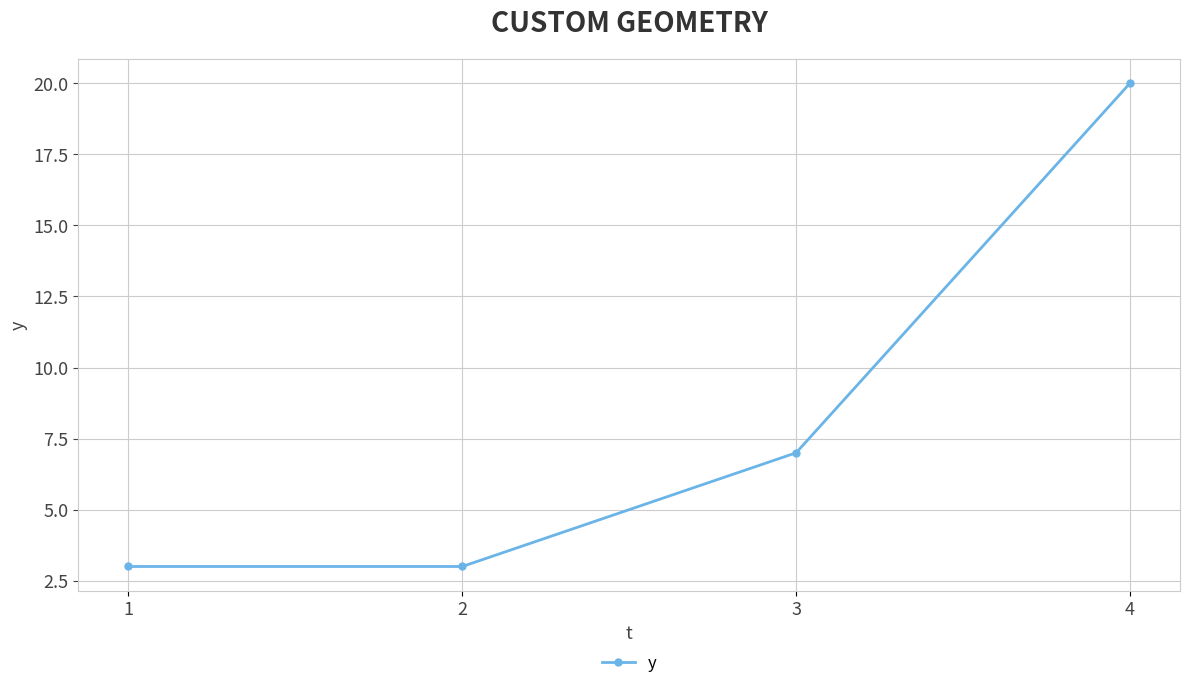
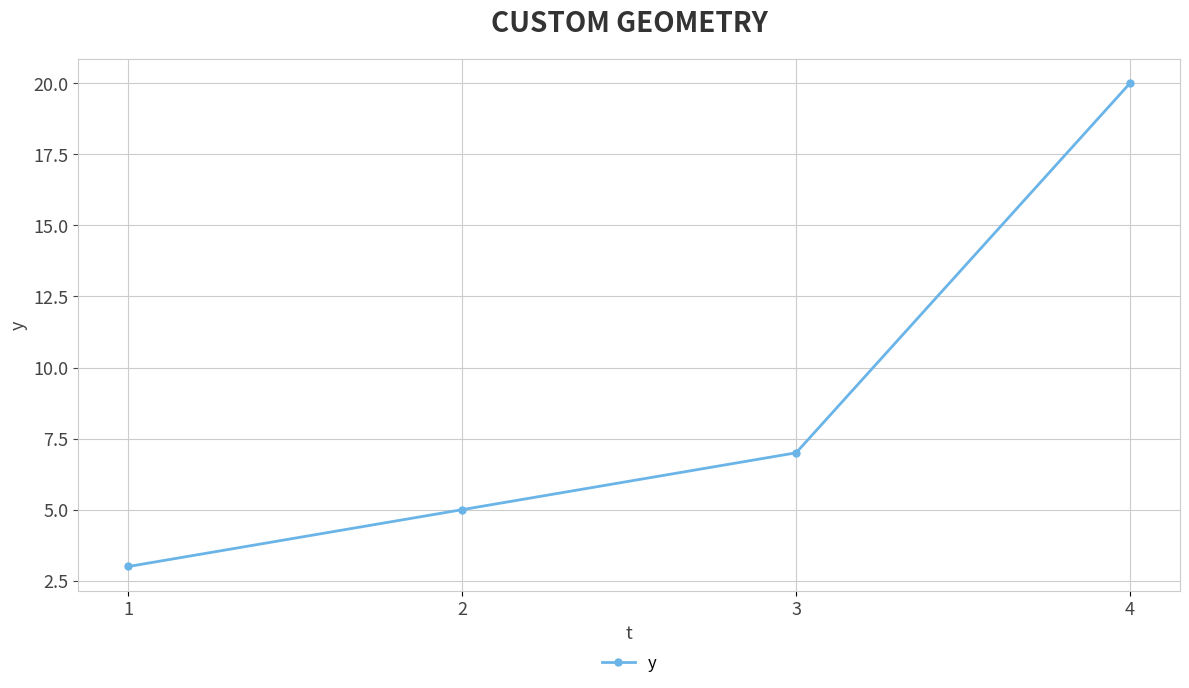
2: 3 -> 5
